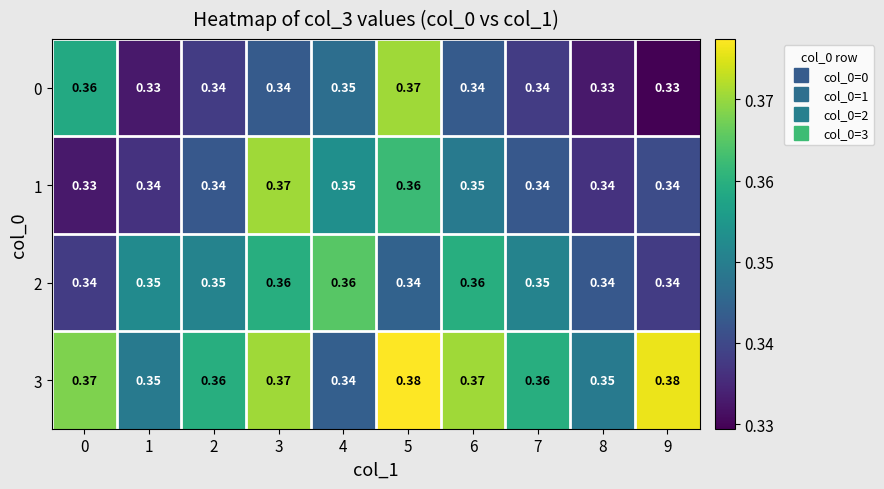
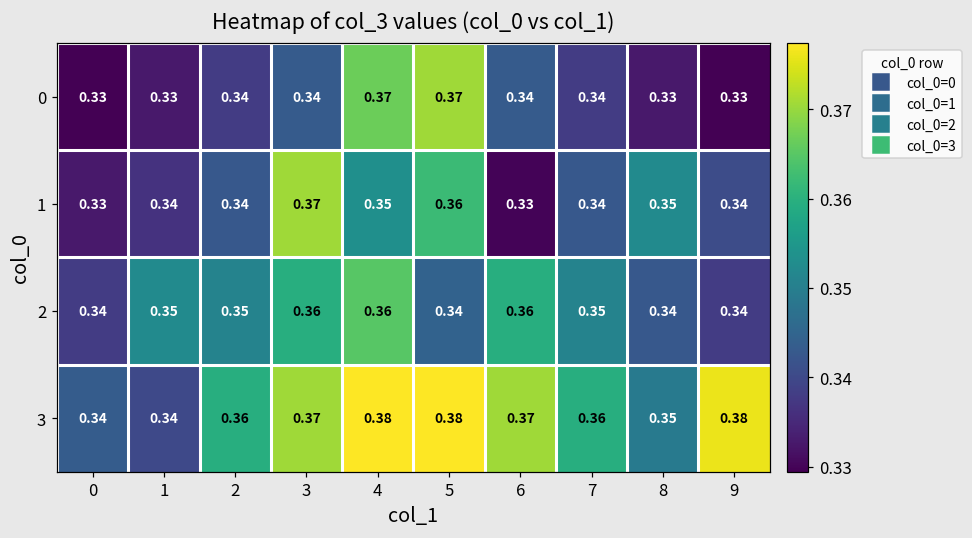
0, 0: 0.36 -> 0.33
0, 4: 0.35 -> 0.37
1, 6: 0.35 -> 0.33
1, 8: 0.34 -> 0.35
3, 0: 0.37 -> 0.34
3, 1: 0.35 -> 0.34
3, 4: 0.34 -> 0.38
